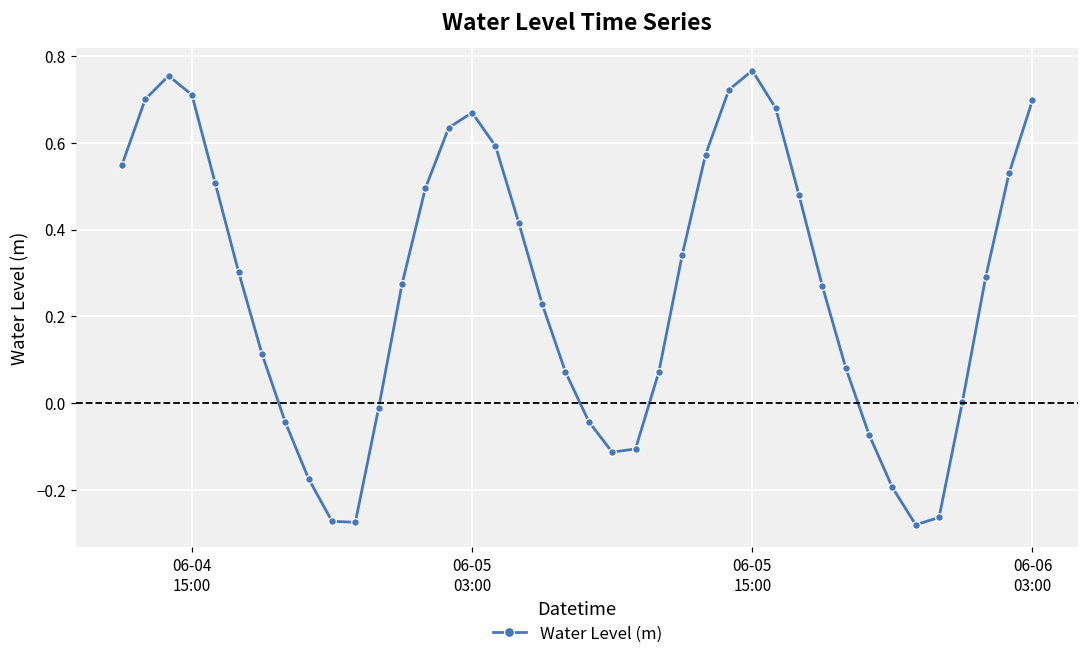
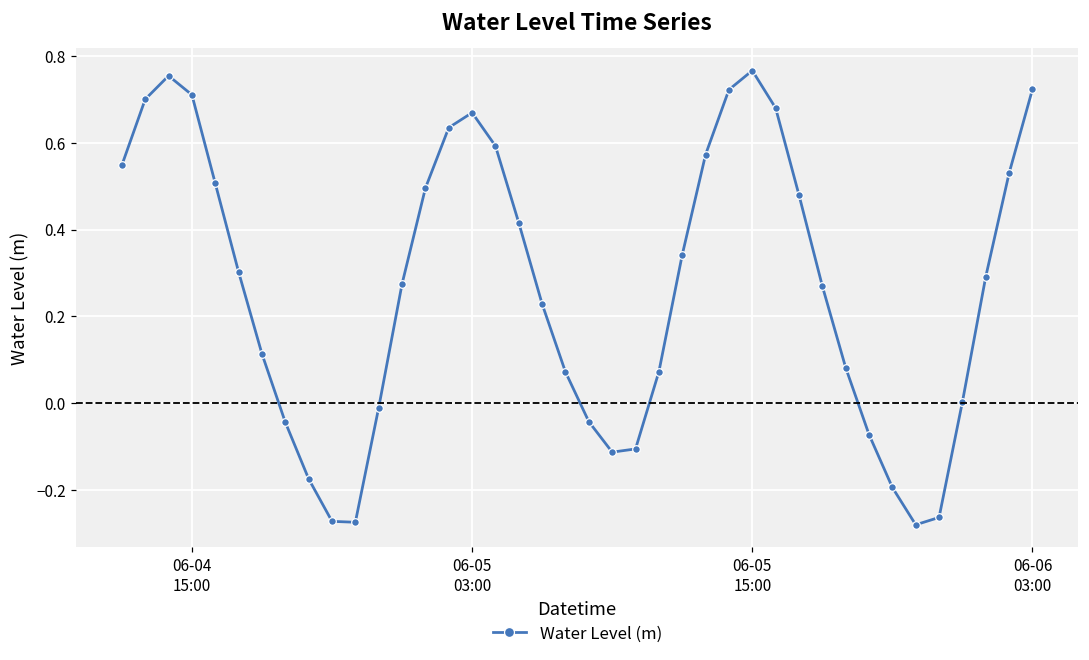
06-06 03:00: 0.70 -> 0.72
